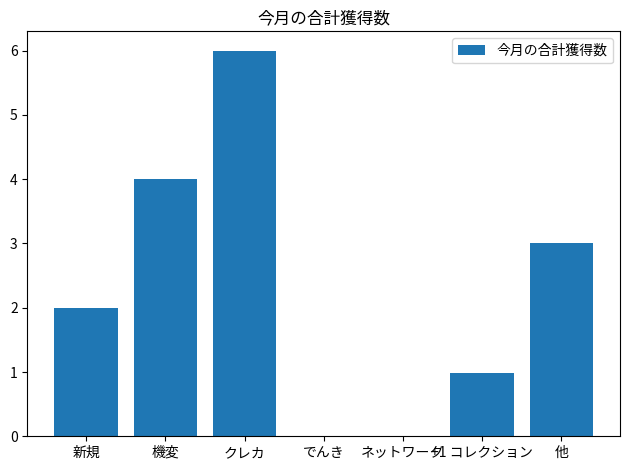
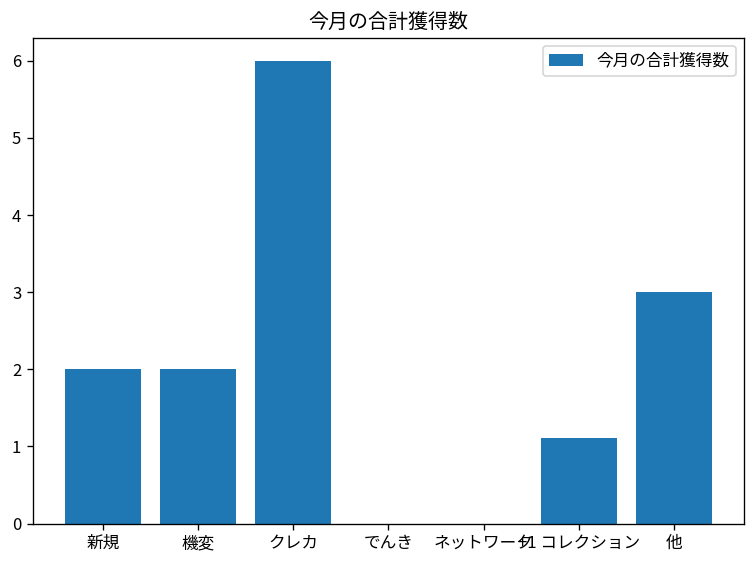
機変: 4 -> 2
+1 コレクション: 1.0 -> 1.1
